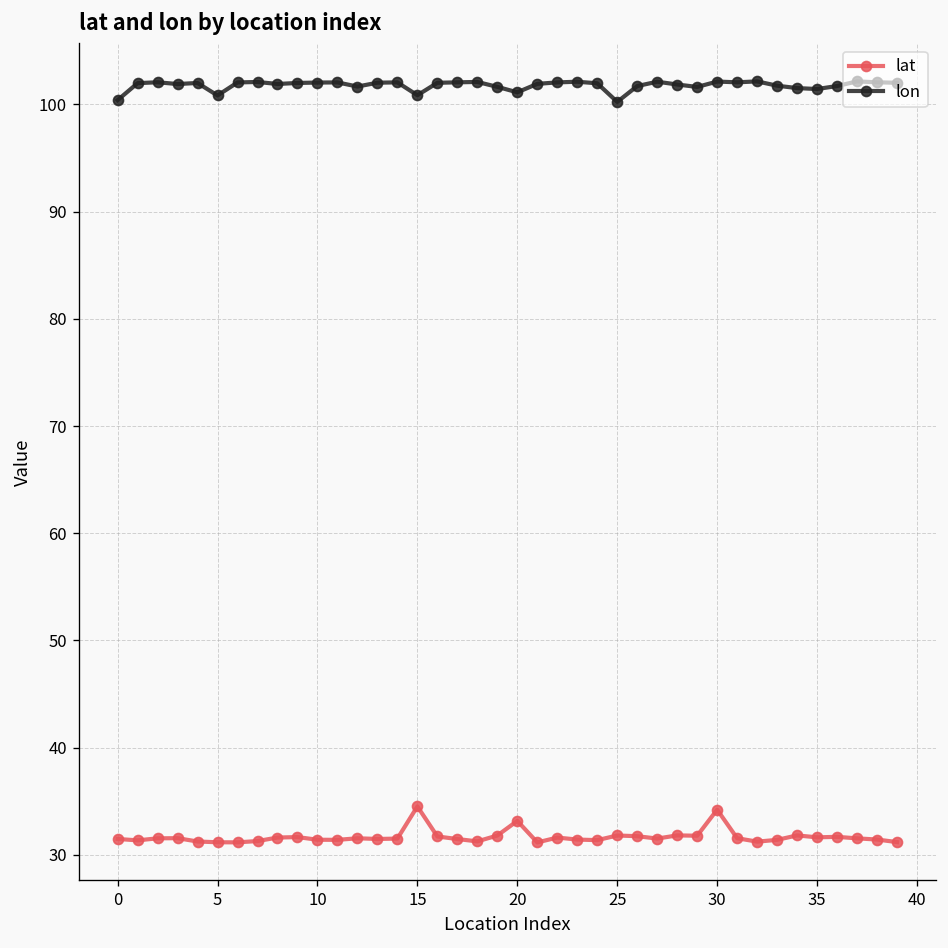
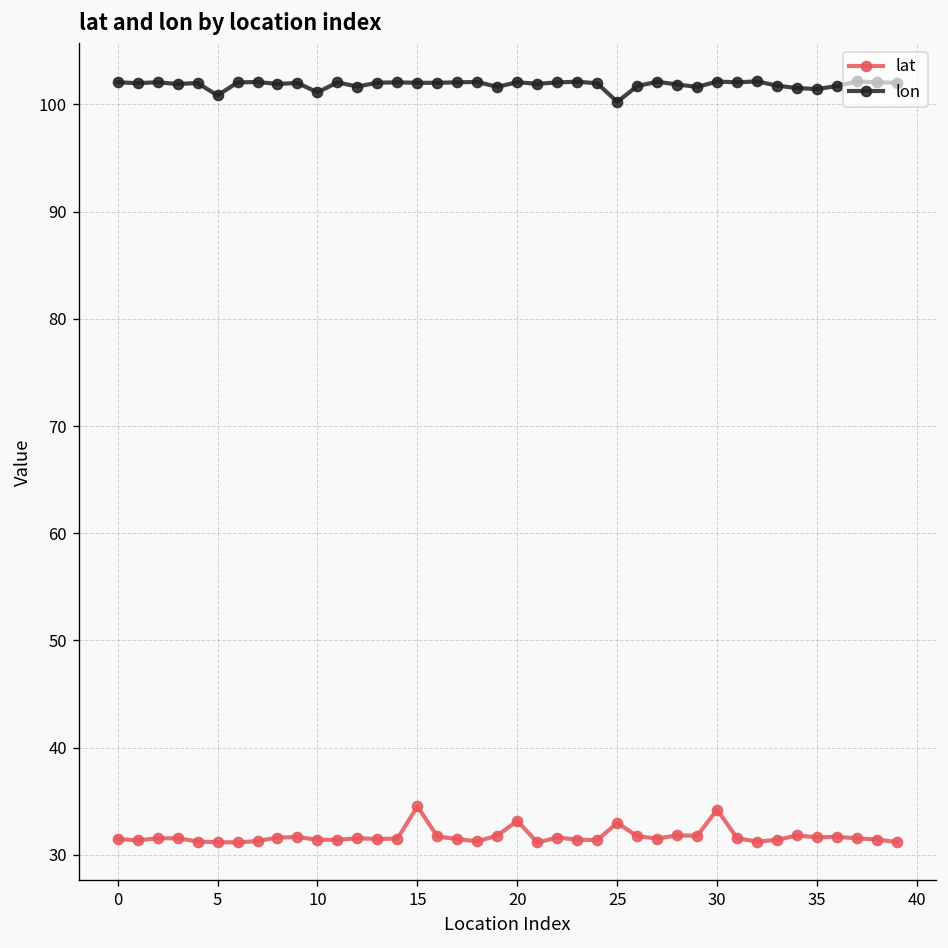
lon, 0: 100 -> 102
lon, 10: 102 -> 101
lon, 15: 101 -> 102
lon, 20: 101 -> 102
lat, 25: 32 -> 33
